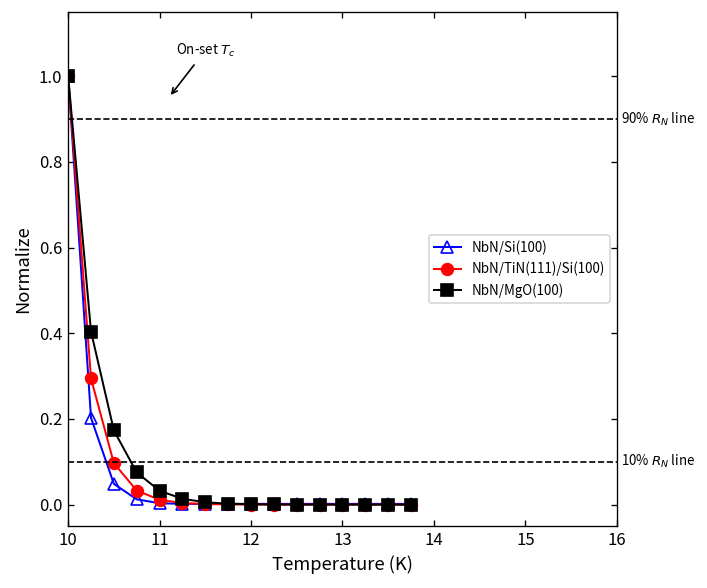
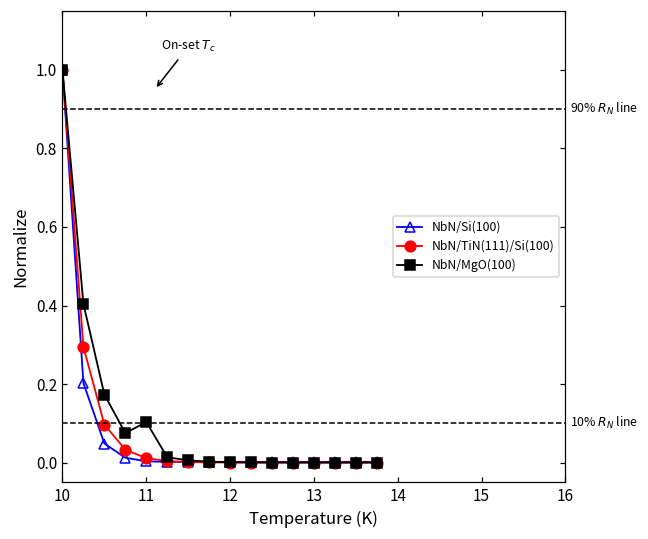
NbN/MgO(100), 11: 0.03 -> 0.10
